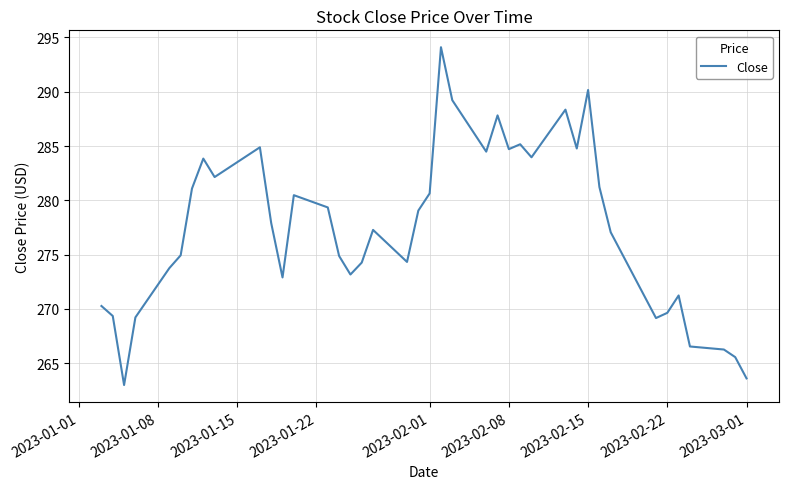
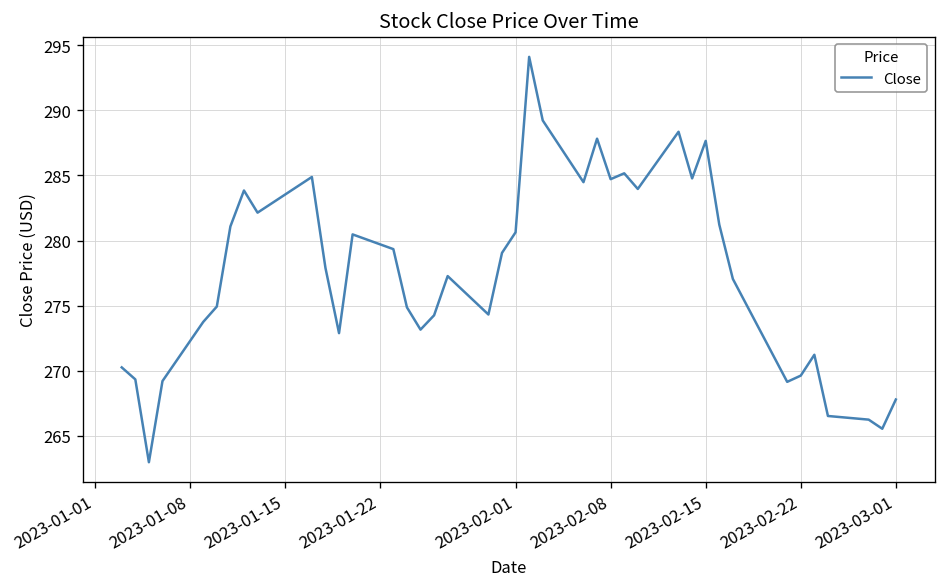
2023-02-15: 290.2 -> 287.6
2023-03-01: 263.6 -> 267.8
